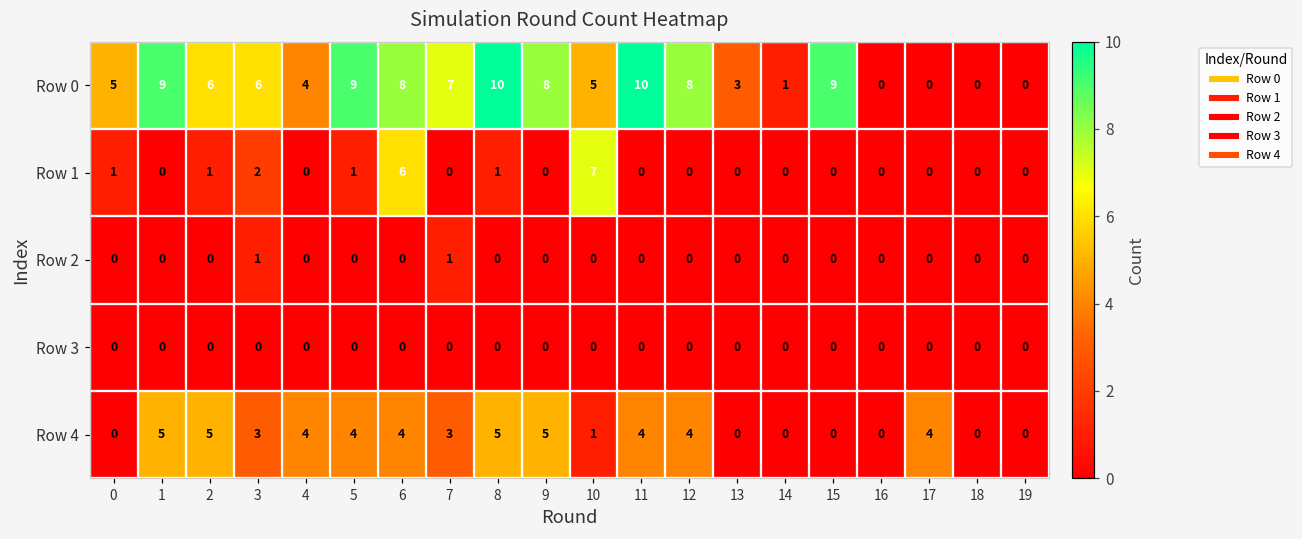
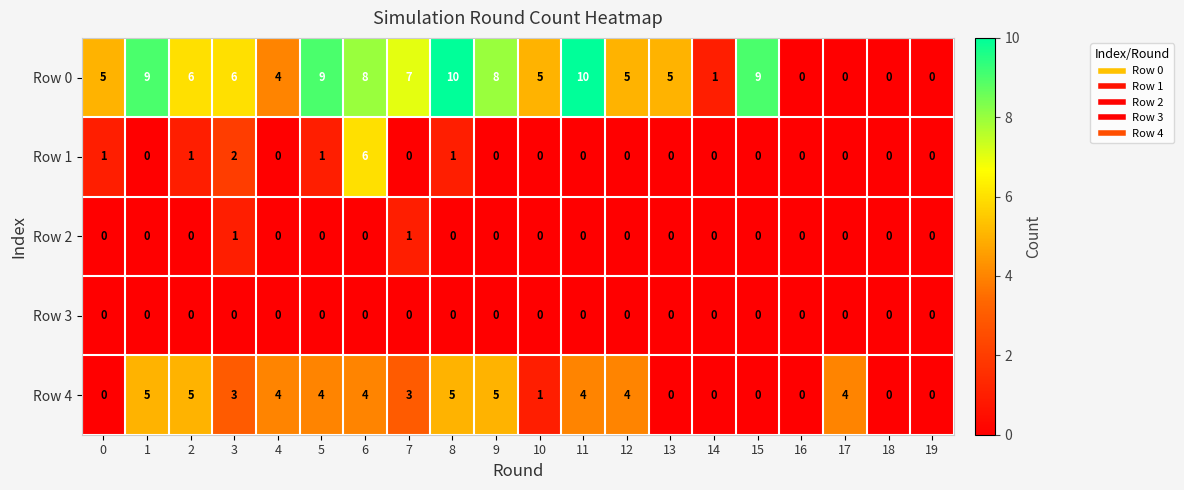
Row 0, 12: 8 -> 5
Row 0, 13: 3 -> 5
Row 1, 10: 7 -> 0
